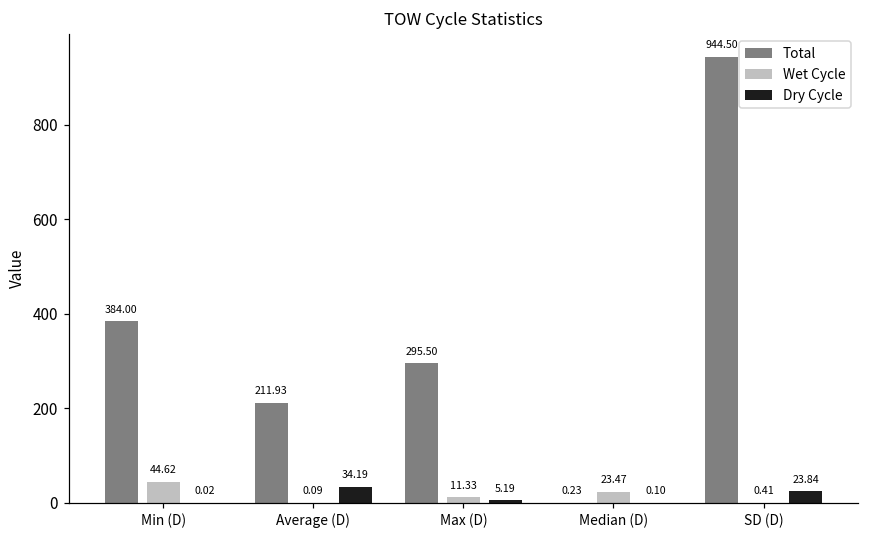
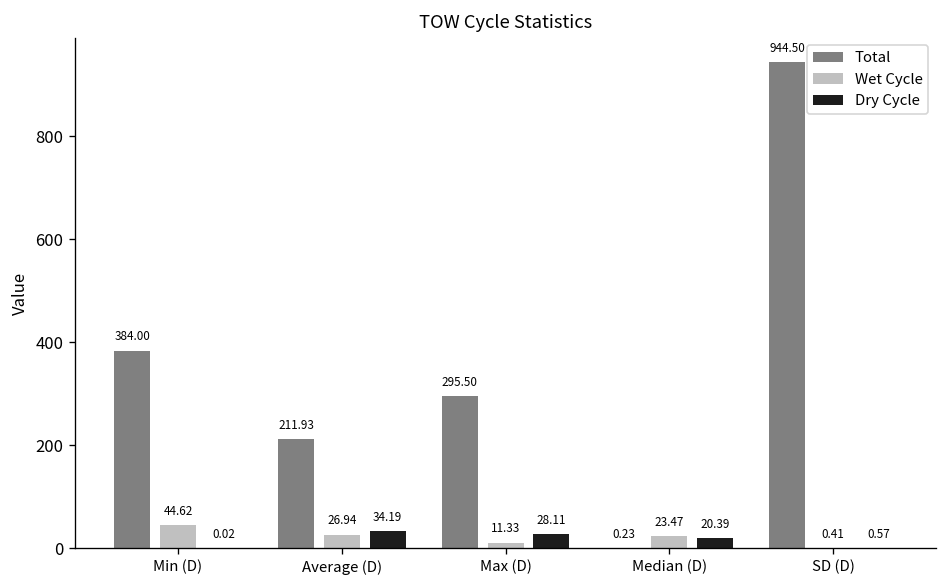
Wet Cycle, Average (D): 0.09 -> 26.94
Dry Cycle, Max (D): 5.19 -> 28.11
Dry Cycle, Median (D): 0.10 -> 20.39
Dry Cycle, SD (D): 23.84 -> 0.57
